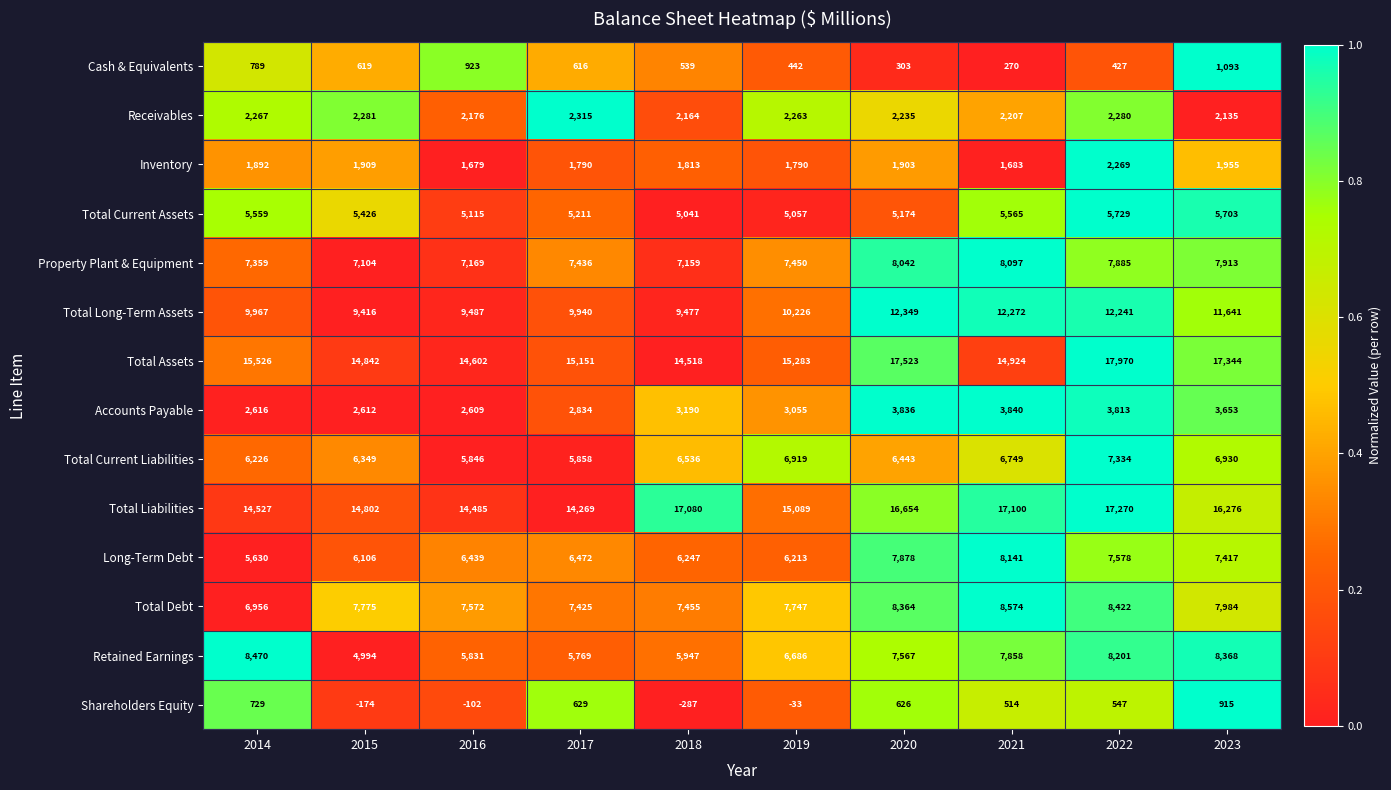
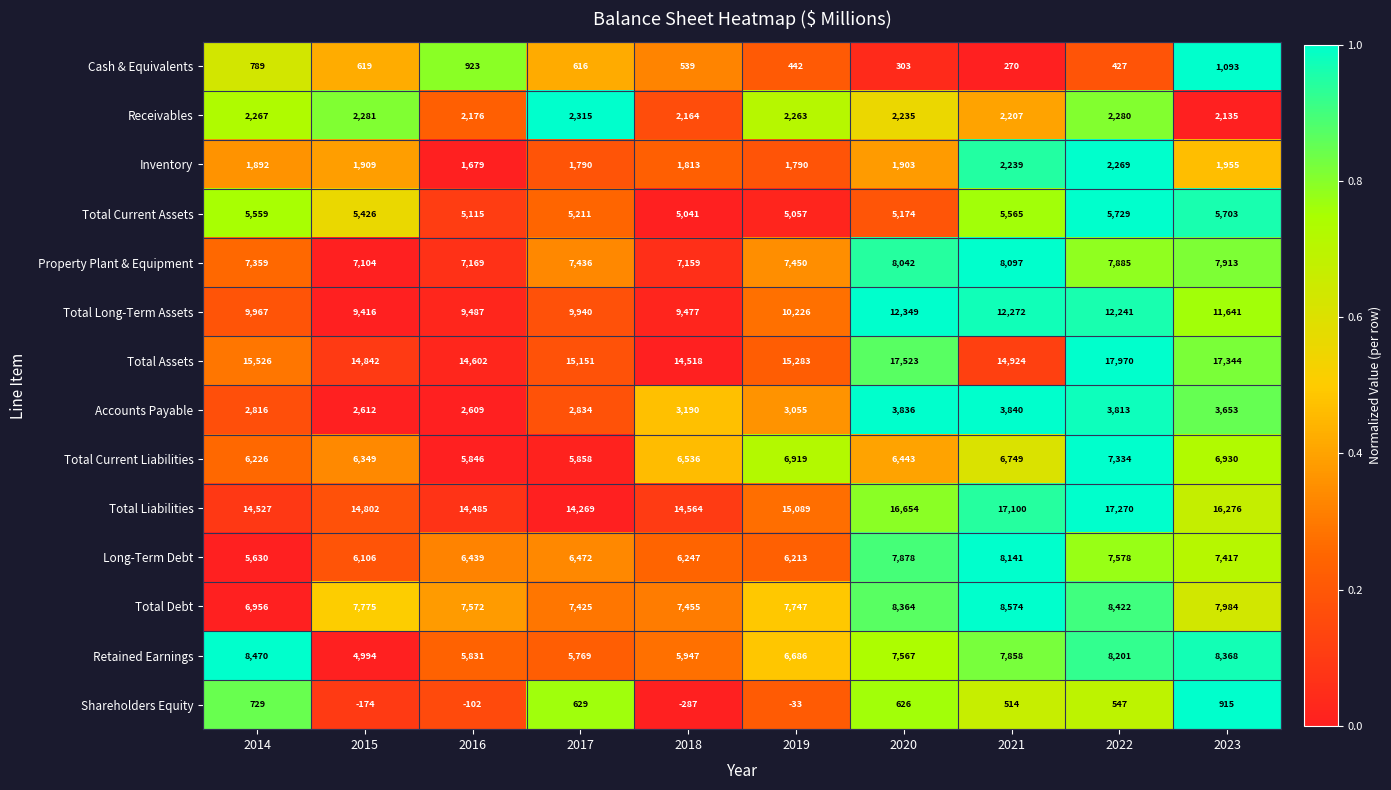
Inventory, 2021: 1,683 -> 2,239
Accounts Payable, 2014: 2,616 -> 2,816
Total Liabilities, 2018: 17,080 -> 14,564
